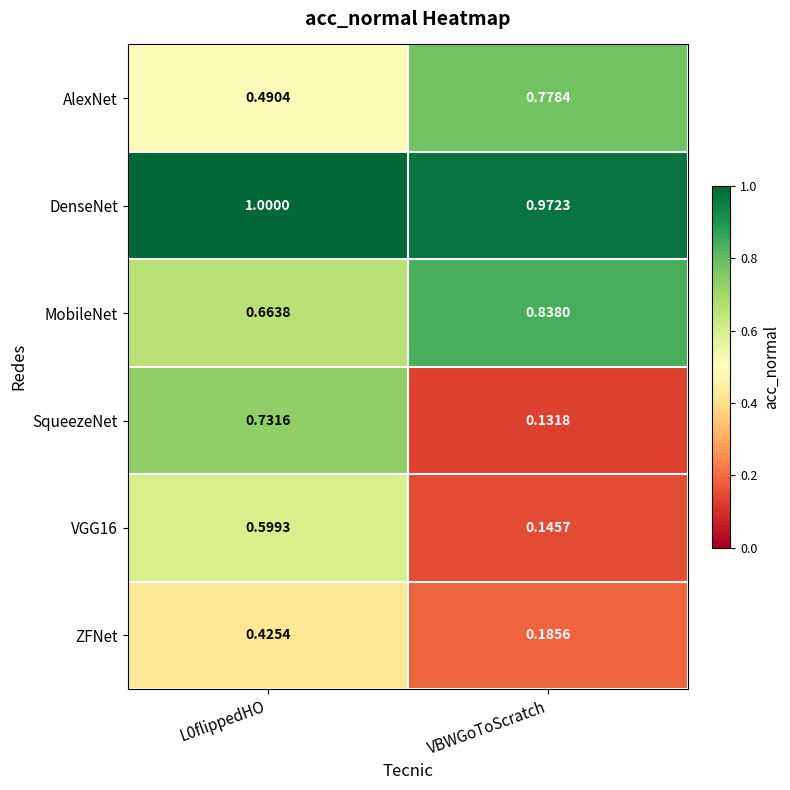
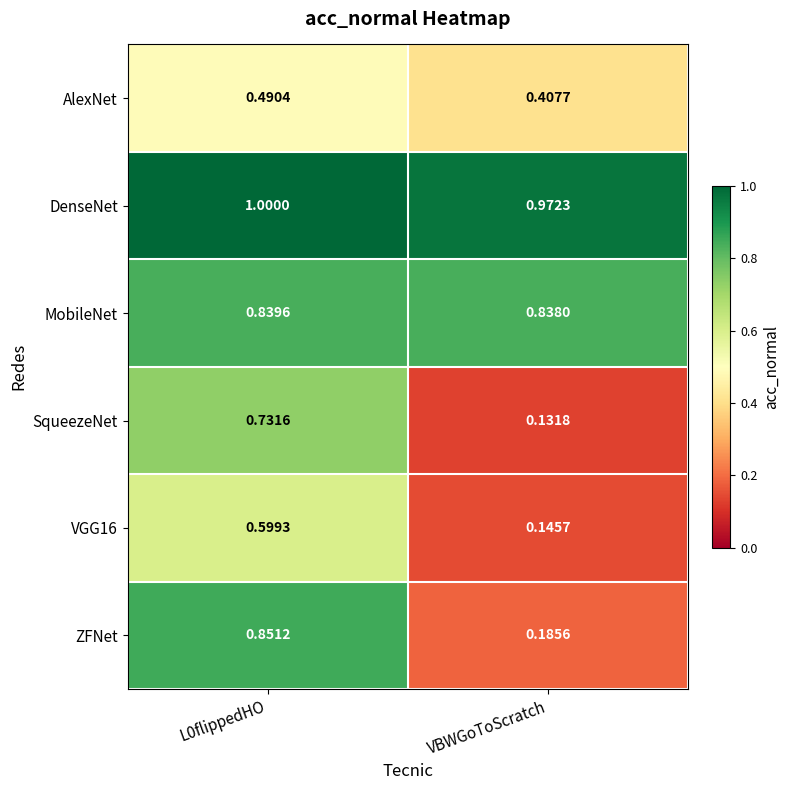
AlexNet, VBWGoToScratch: 0.7784 -> 0.4077
MobileNet, L0flippedHO: 0.6638 -> 0.8396
ZFNet, L0flippedHO: 0.4254 -> 0.8512
